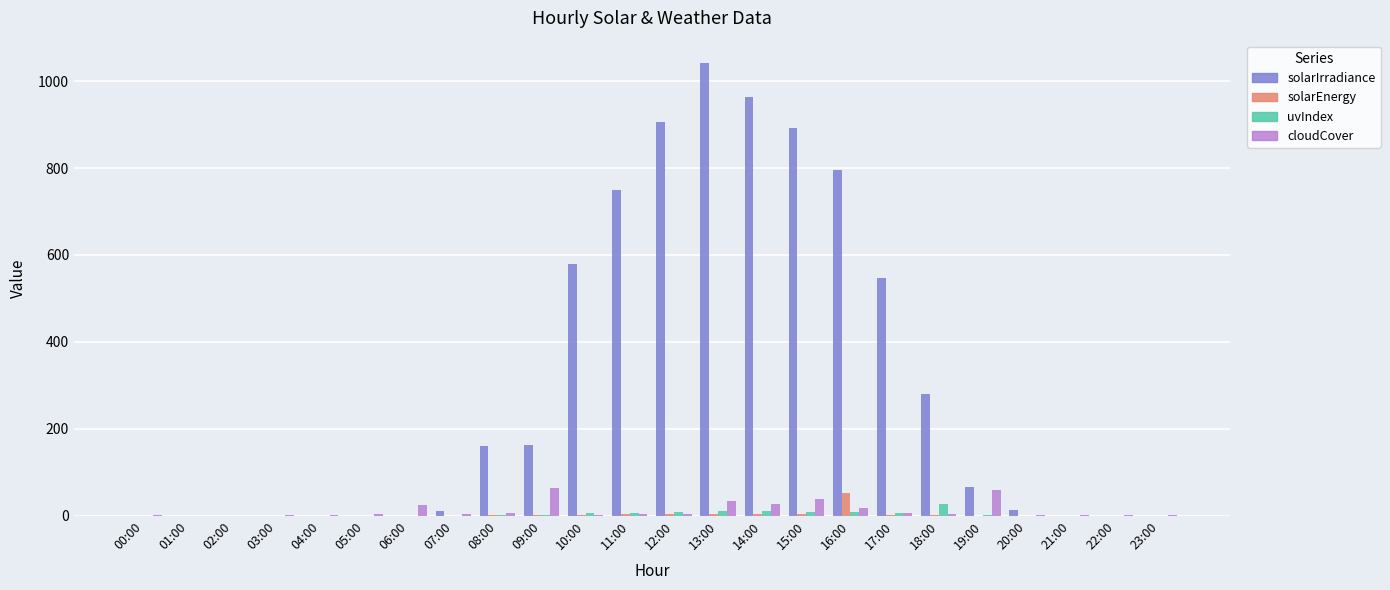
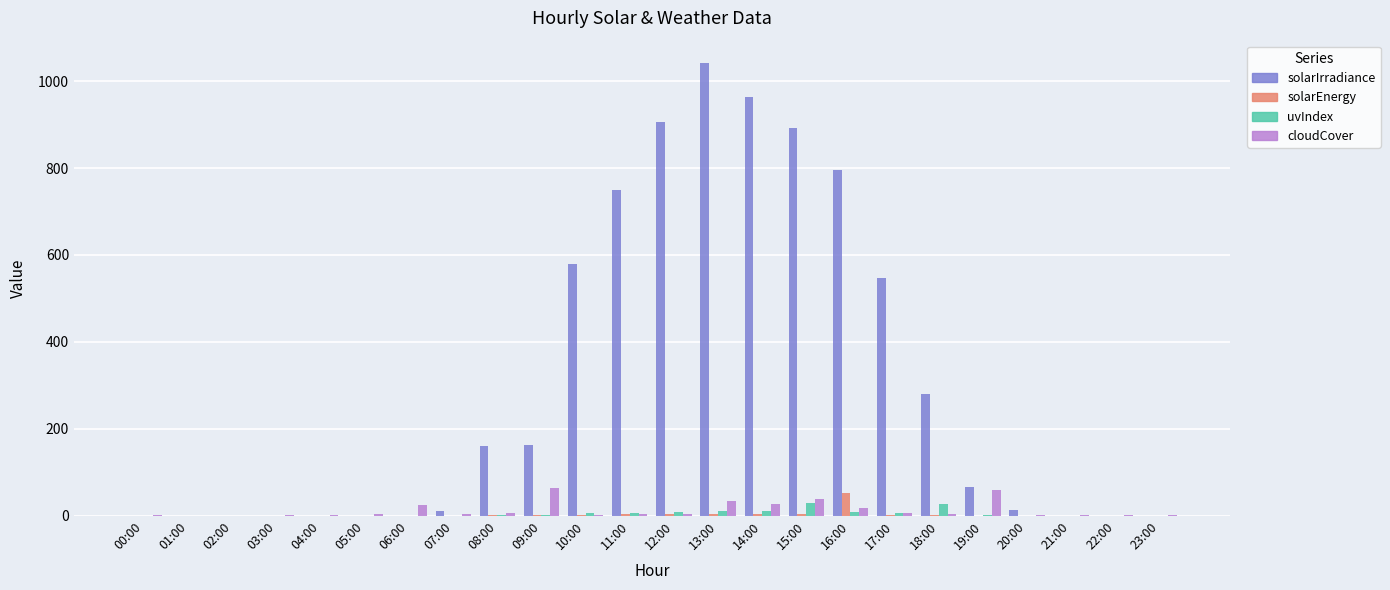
uvIndex, 15:00: 10 -> 30
